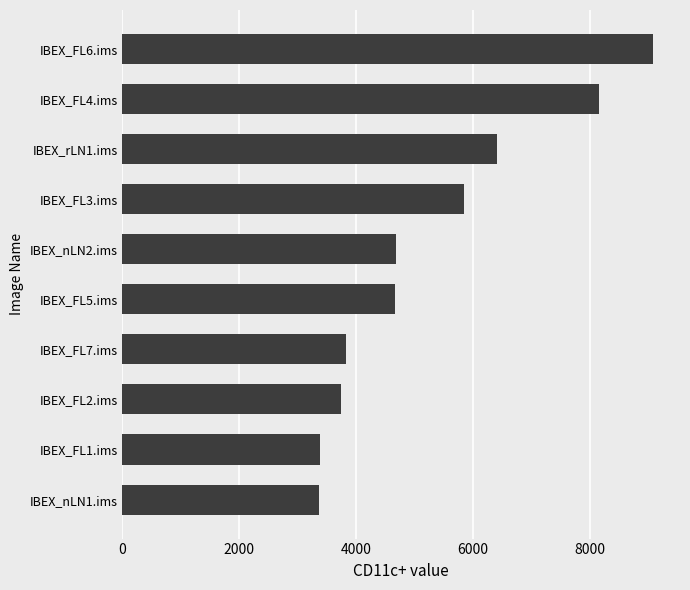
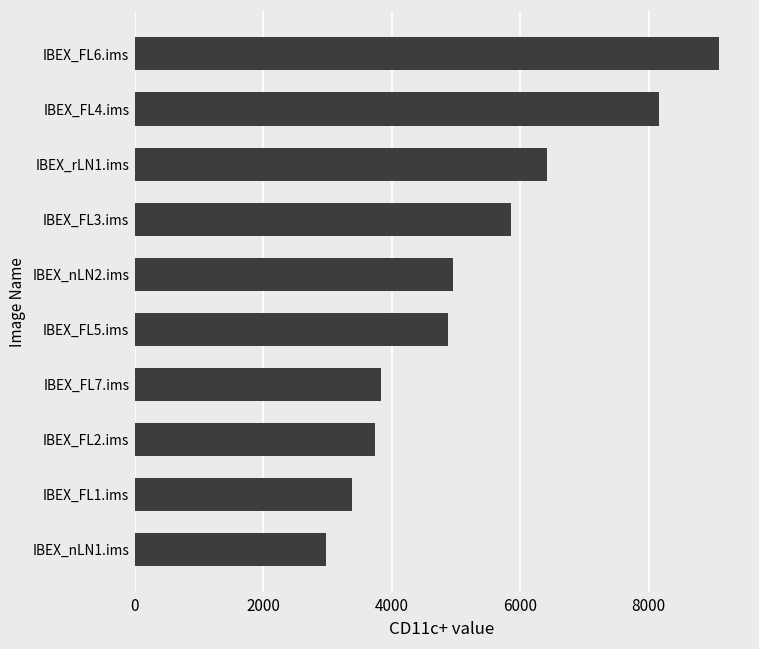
IBEX_nLN2.ims: 4700 -> 5000
IBEX_FL5.ims: 4700 -> 4900
IBEX_nLN1.ims: 3400 -> 3000
